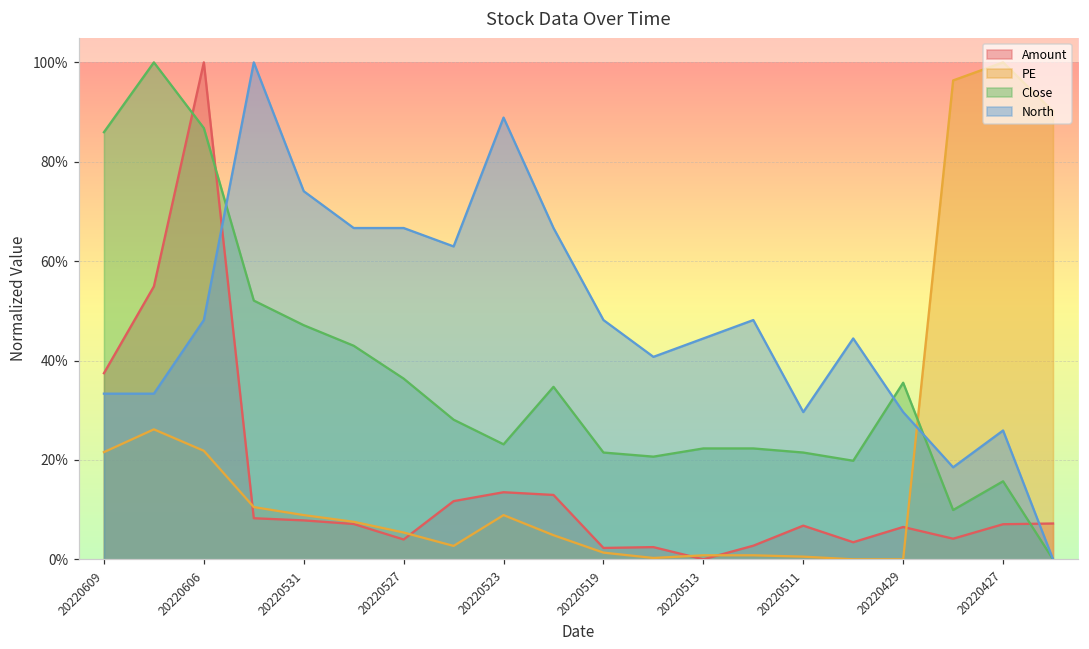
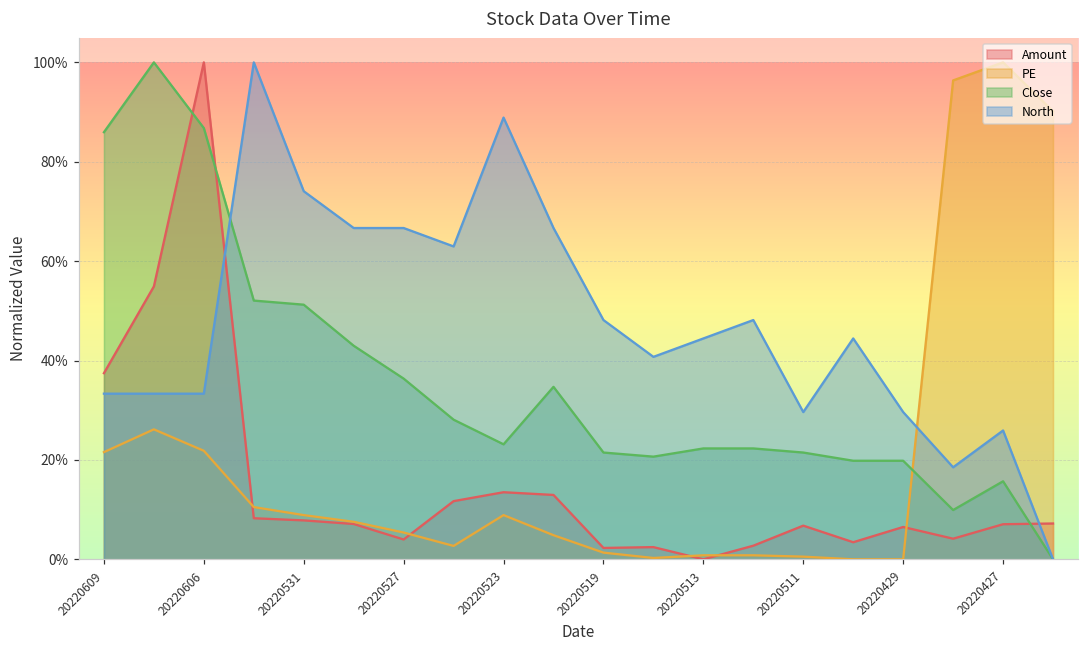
North, 20220606: 48% -> 33%
Close, 20220531: 47% -> 51%
Close, 20220429: 36% -> 20%
